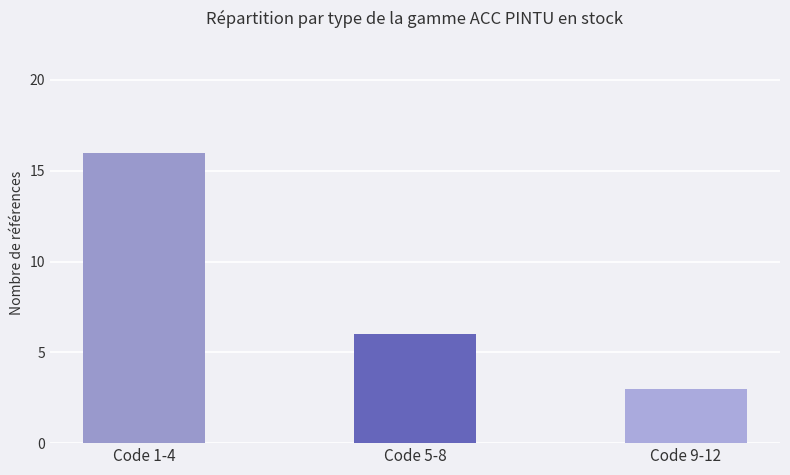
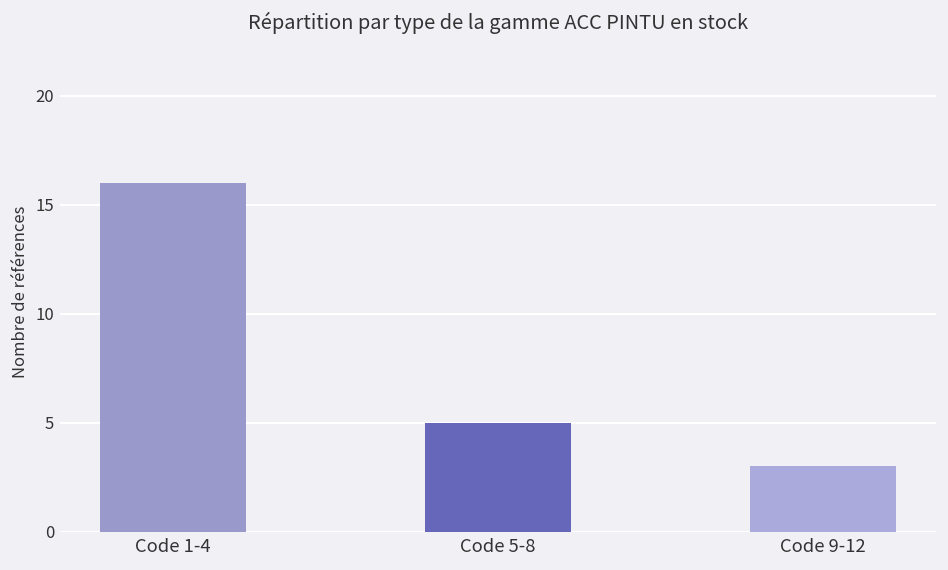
Code 5-8: 6 -> 5
